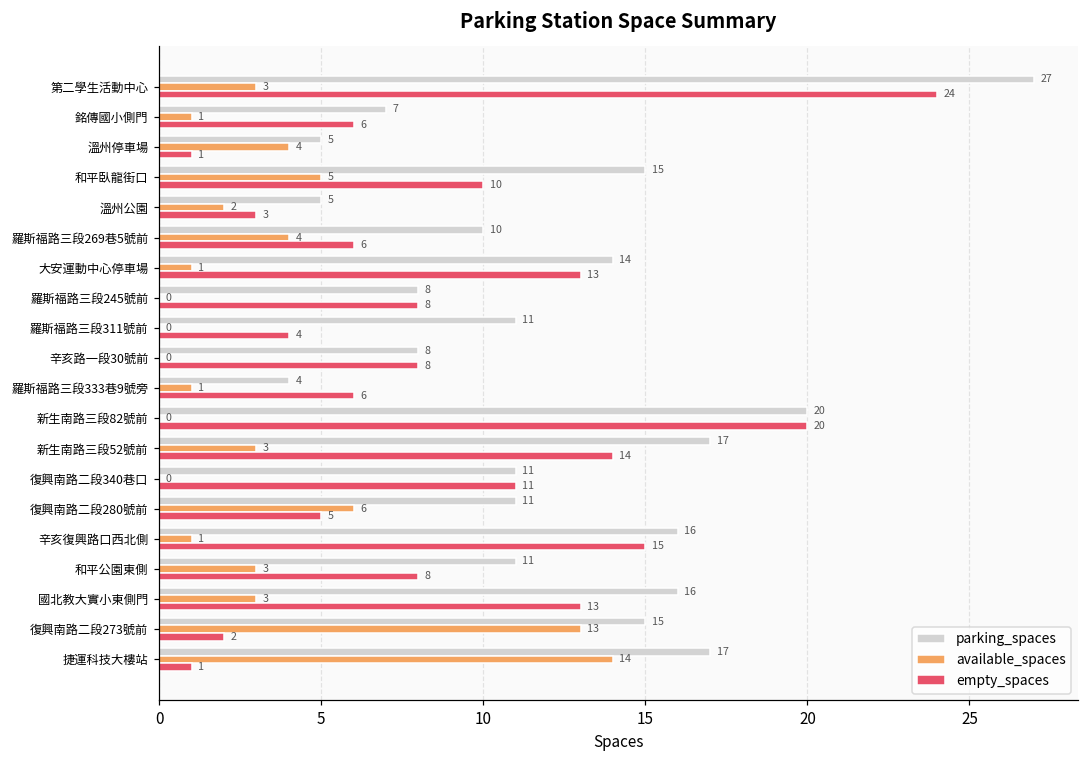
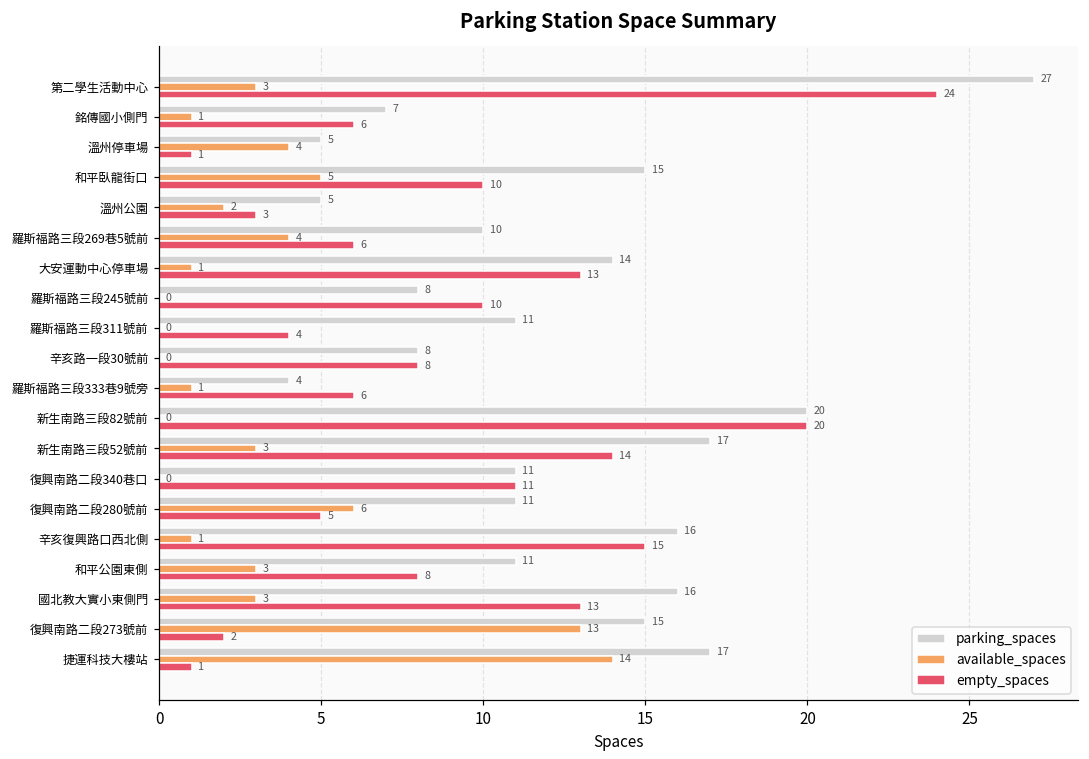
empty_spaces, 羅斯福路三段245號前: 8 -> 10
